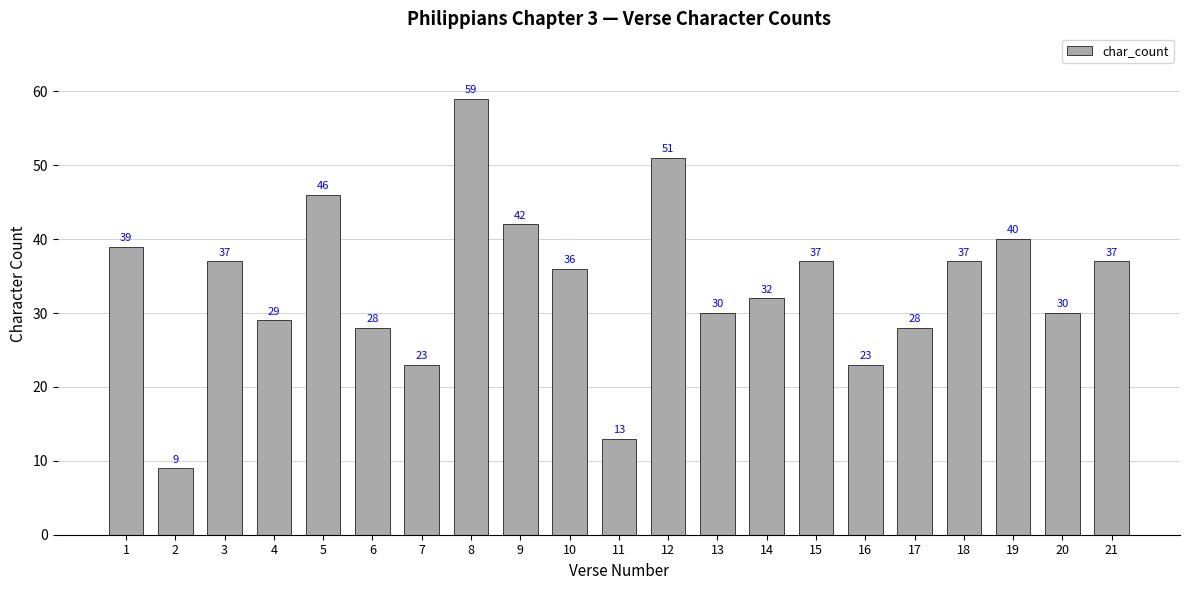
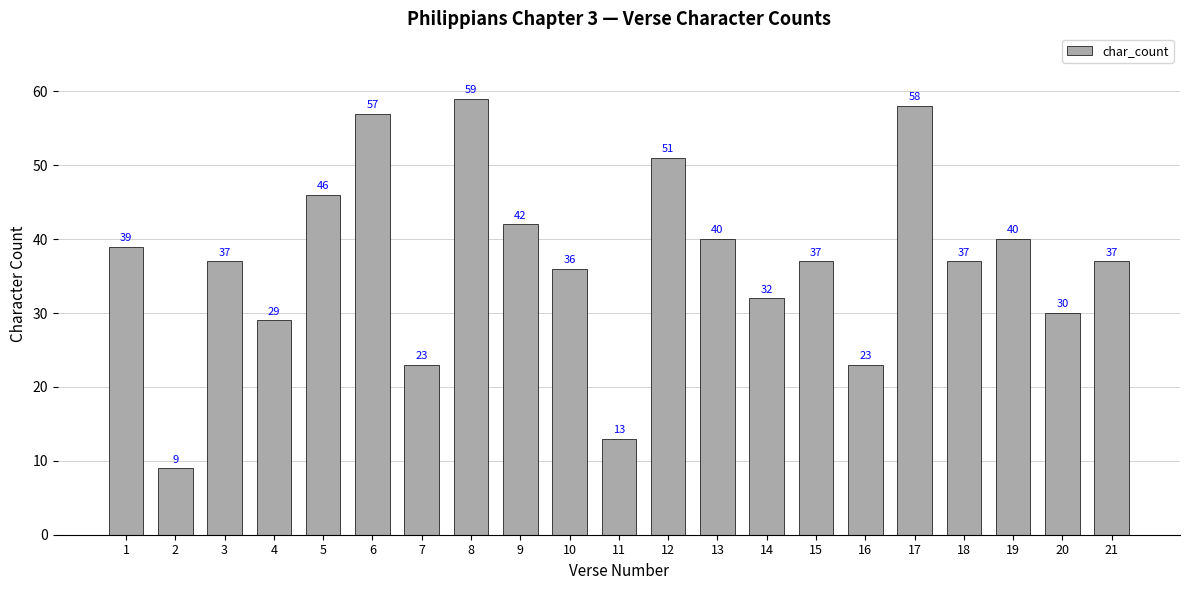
6: 28 -> 57
13: 30 -> 40
17: 28 -> 58
